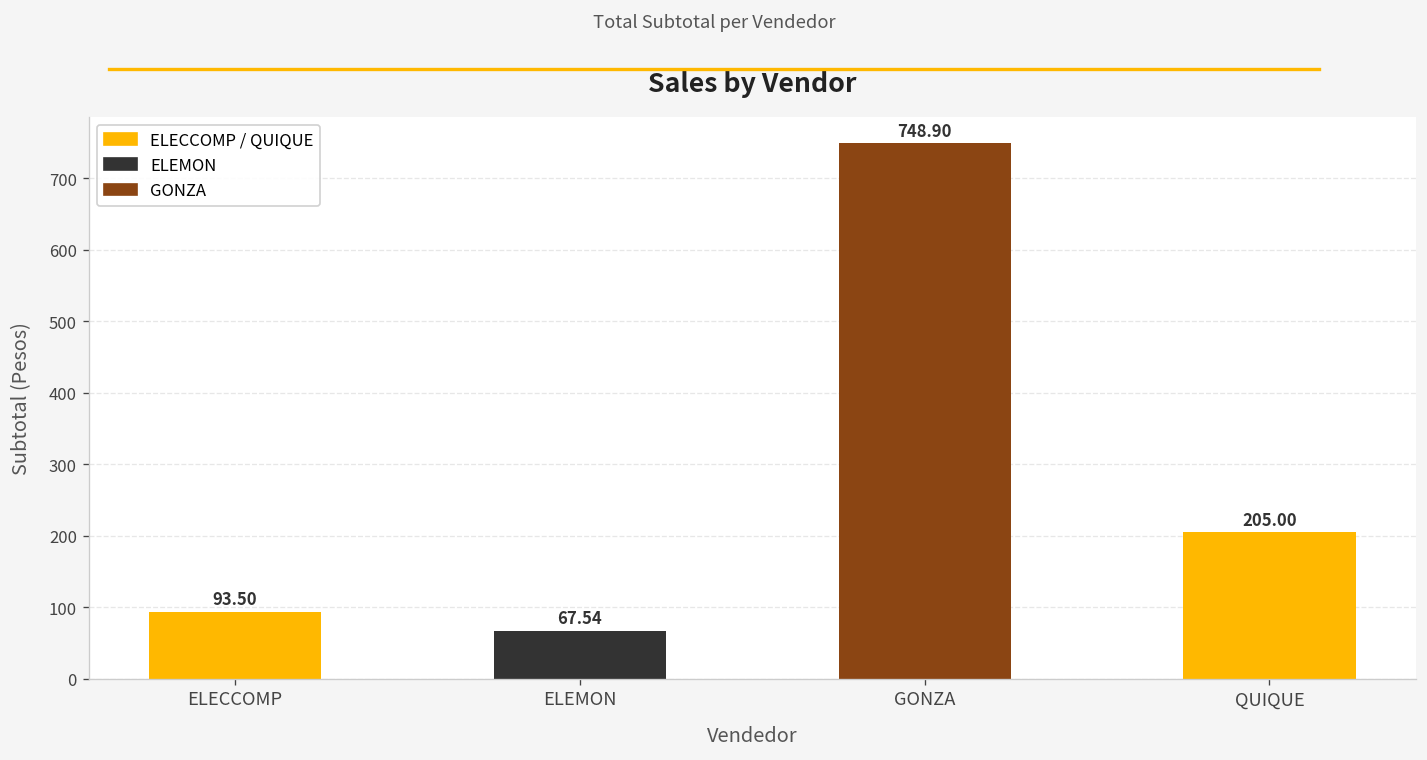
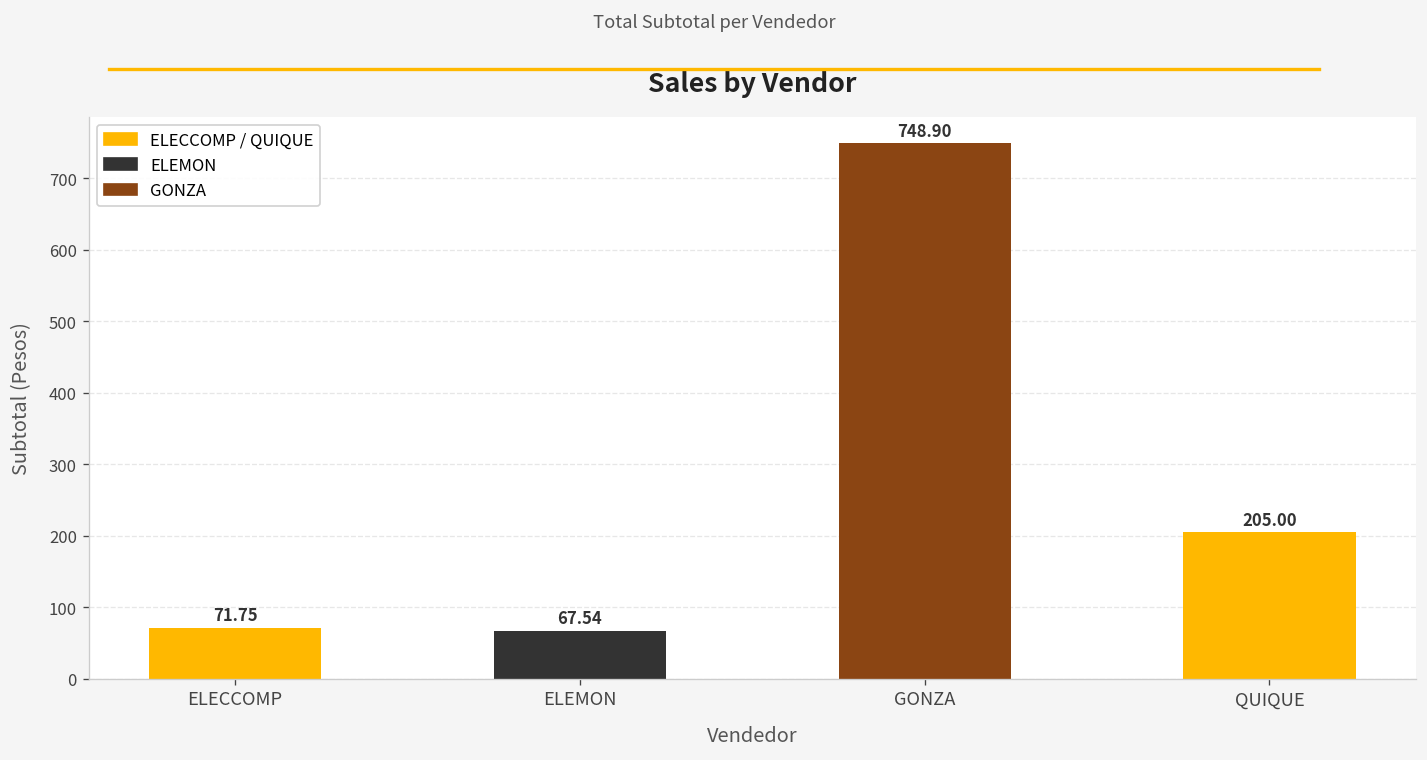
ELECCOMP: 93.50 -> 71.75
